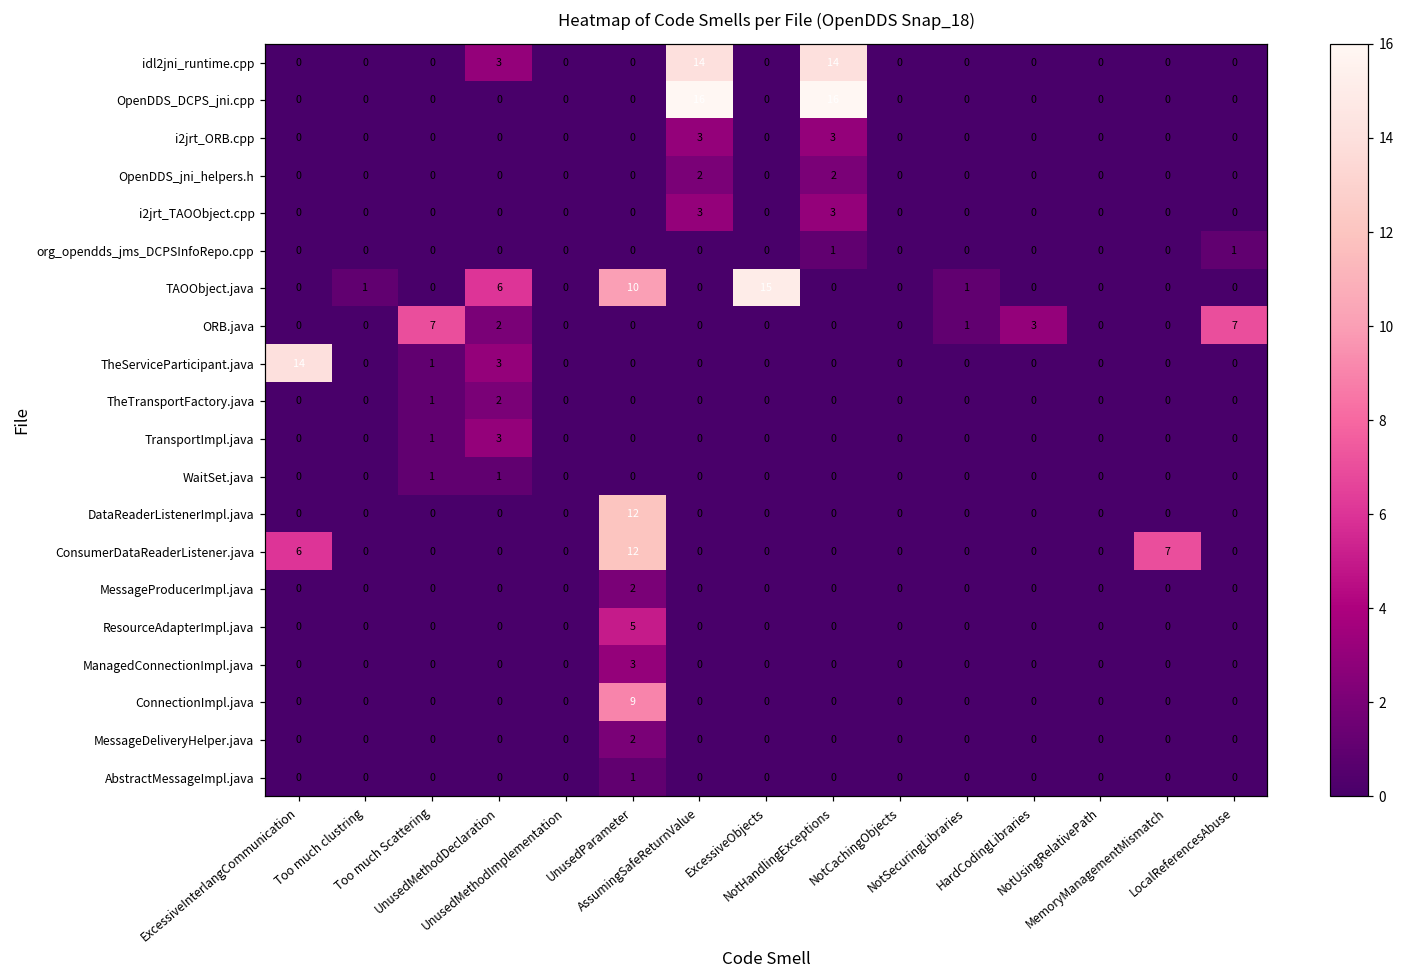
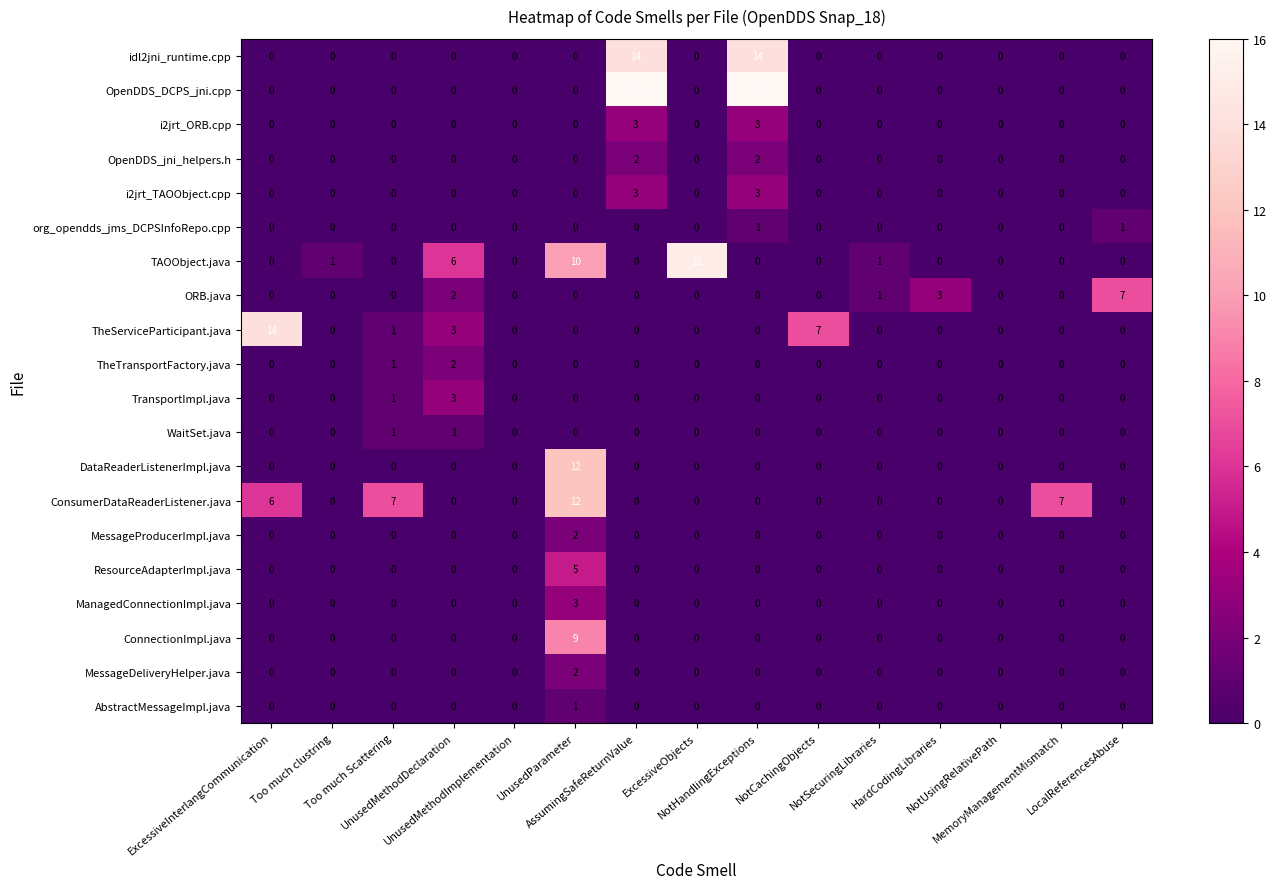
idl2jni_runtime.cpp, UnusedMethodDeclaration: 3 -> 0
ORB.java, Too much Scattering: 7 -> 0
TheServiceParticipant.java, NotCachingObjects: 0 -> 7
ConsumerDataReaderListener.java, Too much Scattering: 0 -> 7
